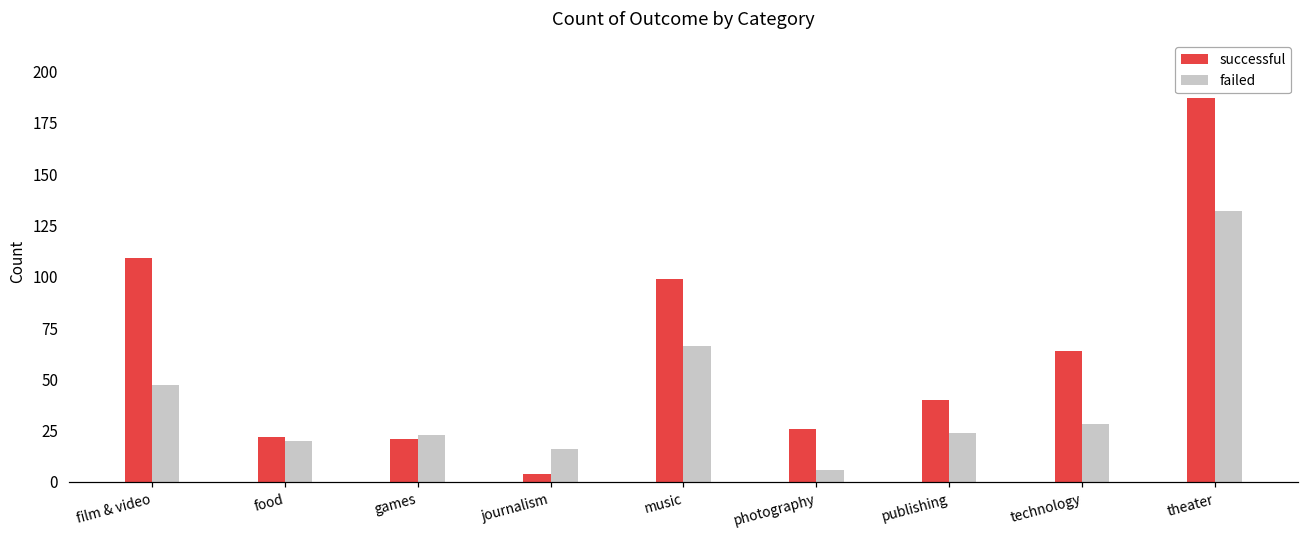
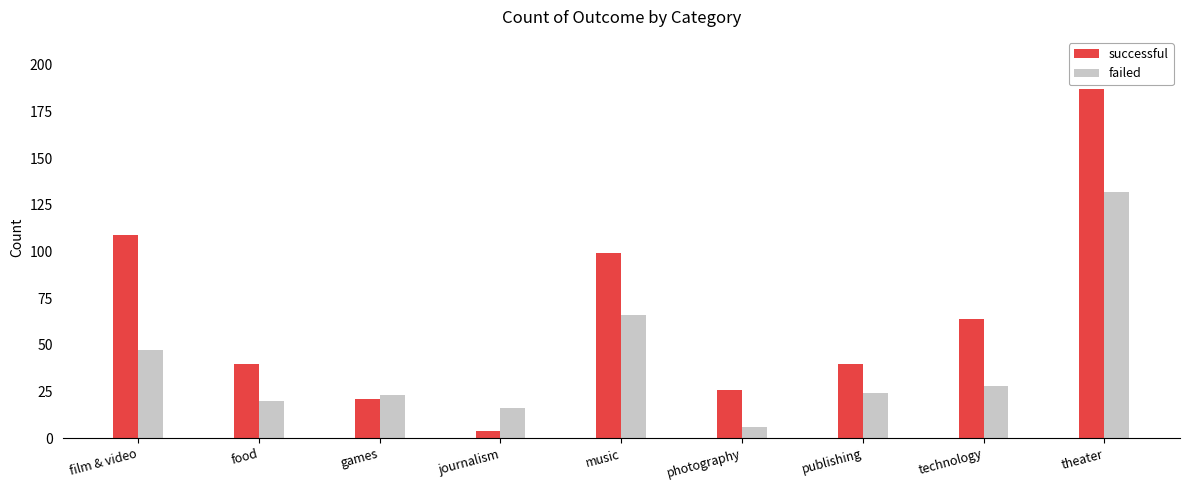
successful, food: 22 -> 40
